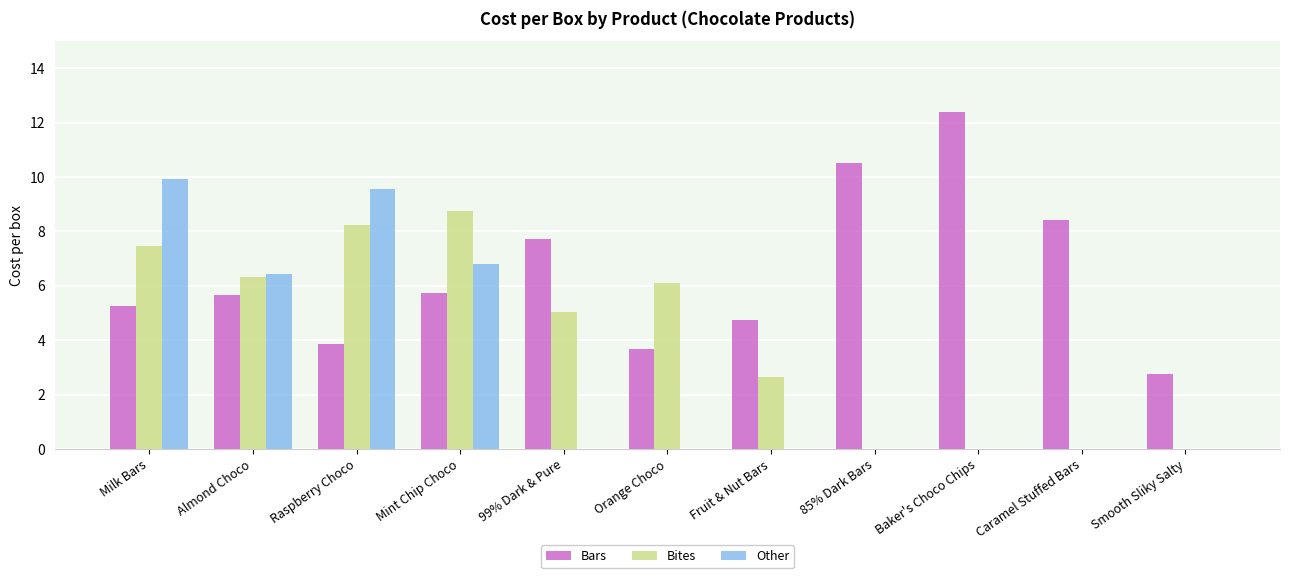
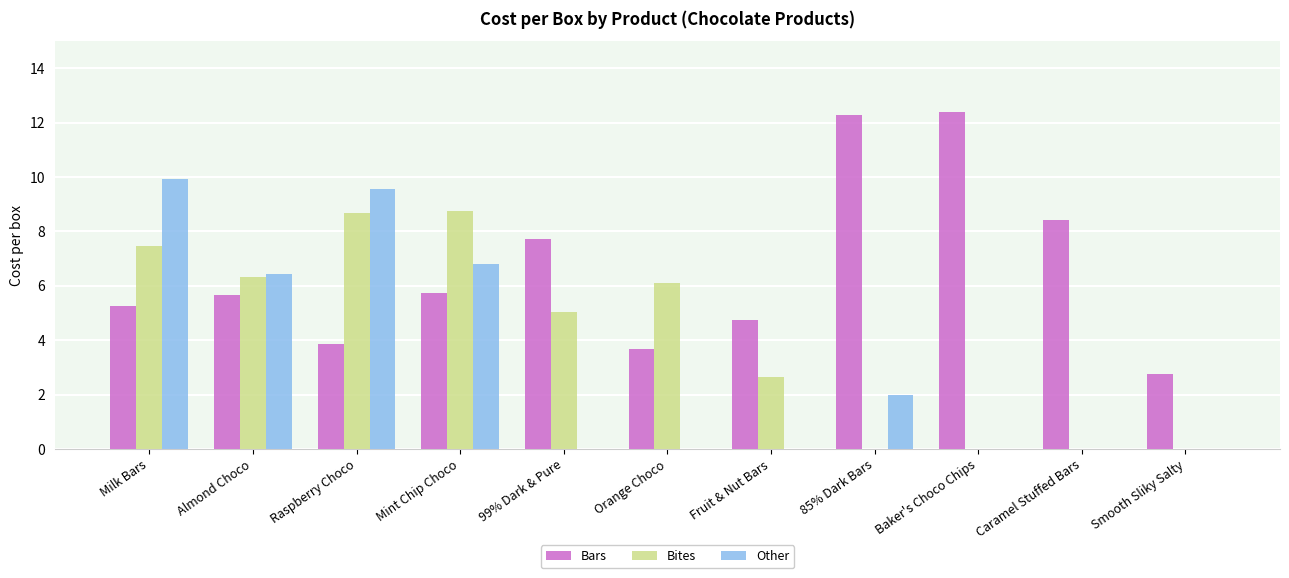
Bites, Raspberry Choco: 8.2 -> 8.7
Bars, 85% Dark Bars: 10.5 -> 12.3
Other, 85% Dark Bars: 0 -> 2
